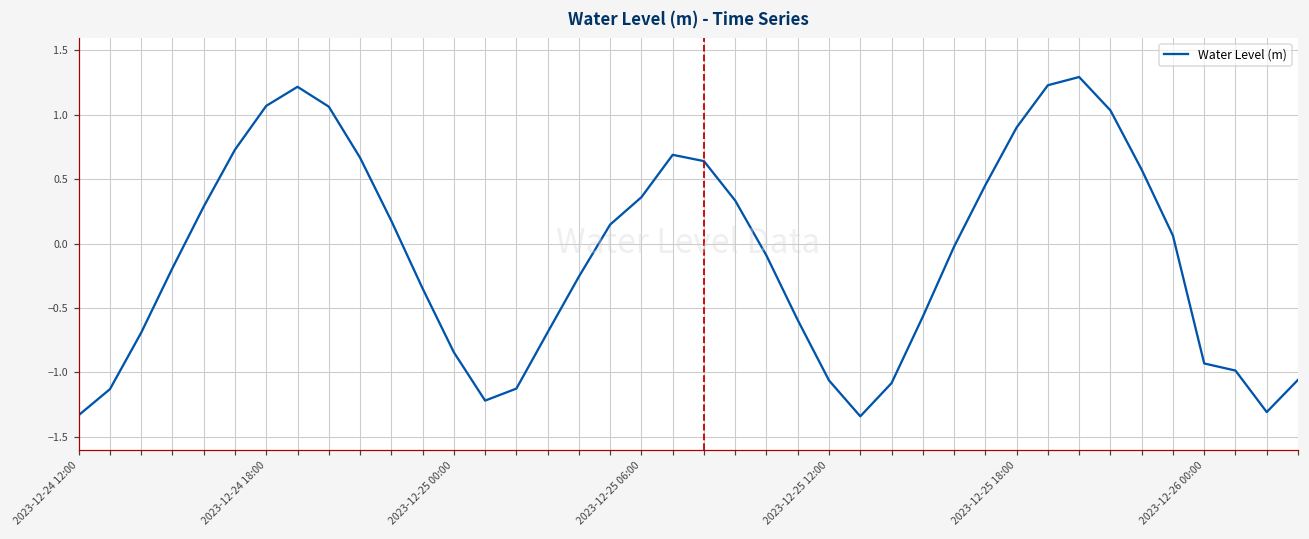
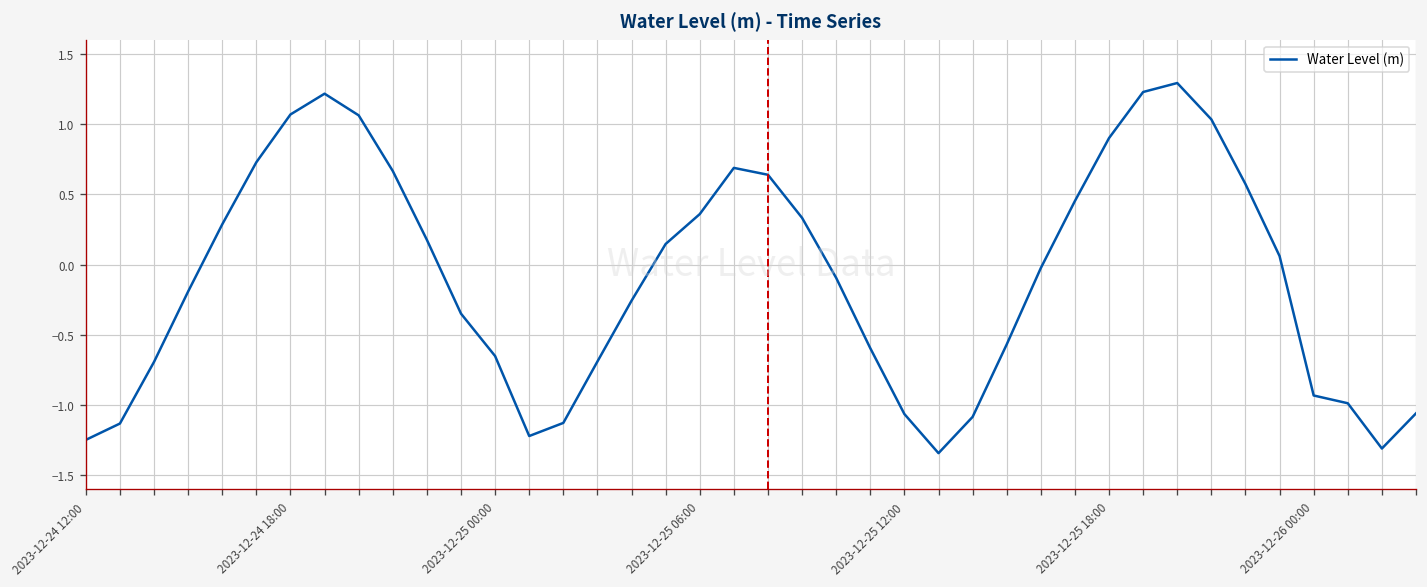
2023-12-24 12:00: -1.33 -> -1.25
2023-12-25 00:00: -0.84 -> -0.65
